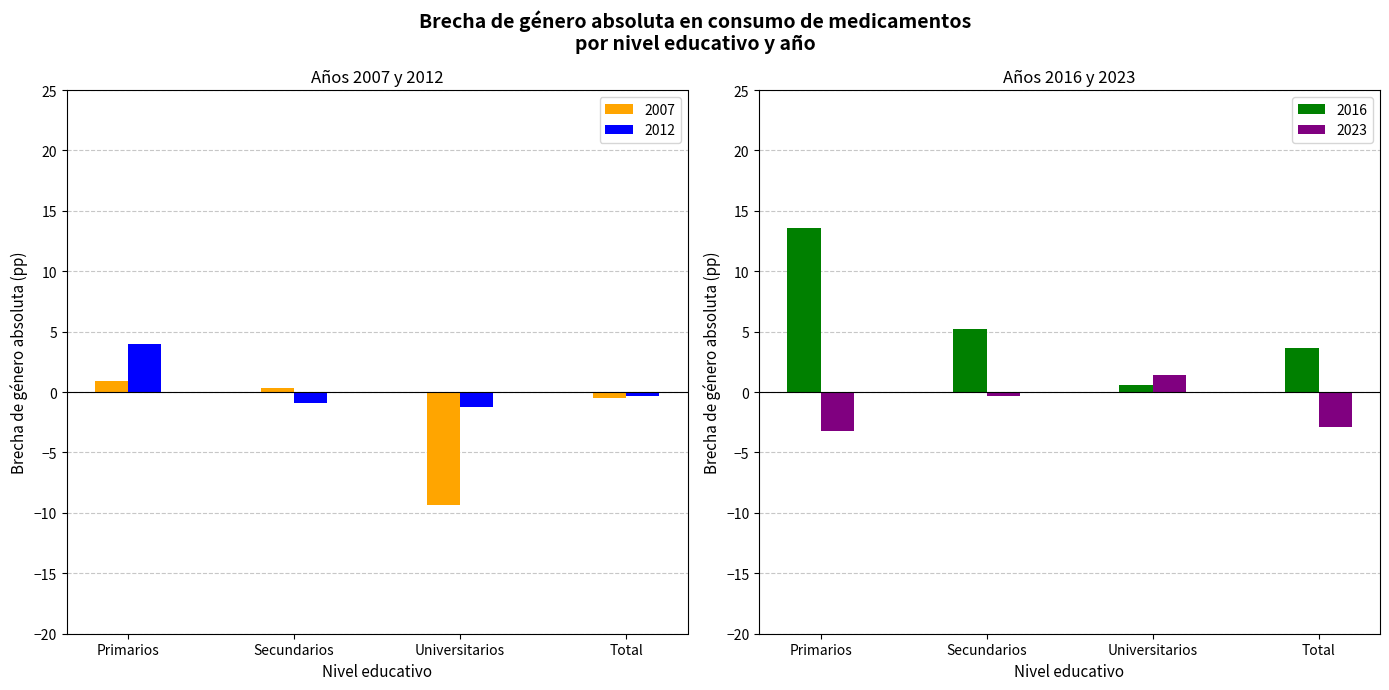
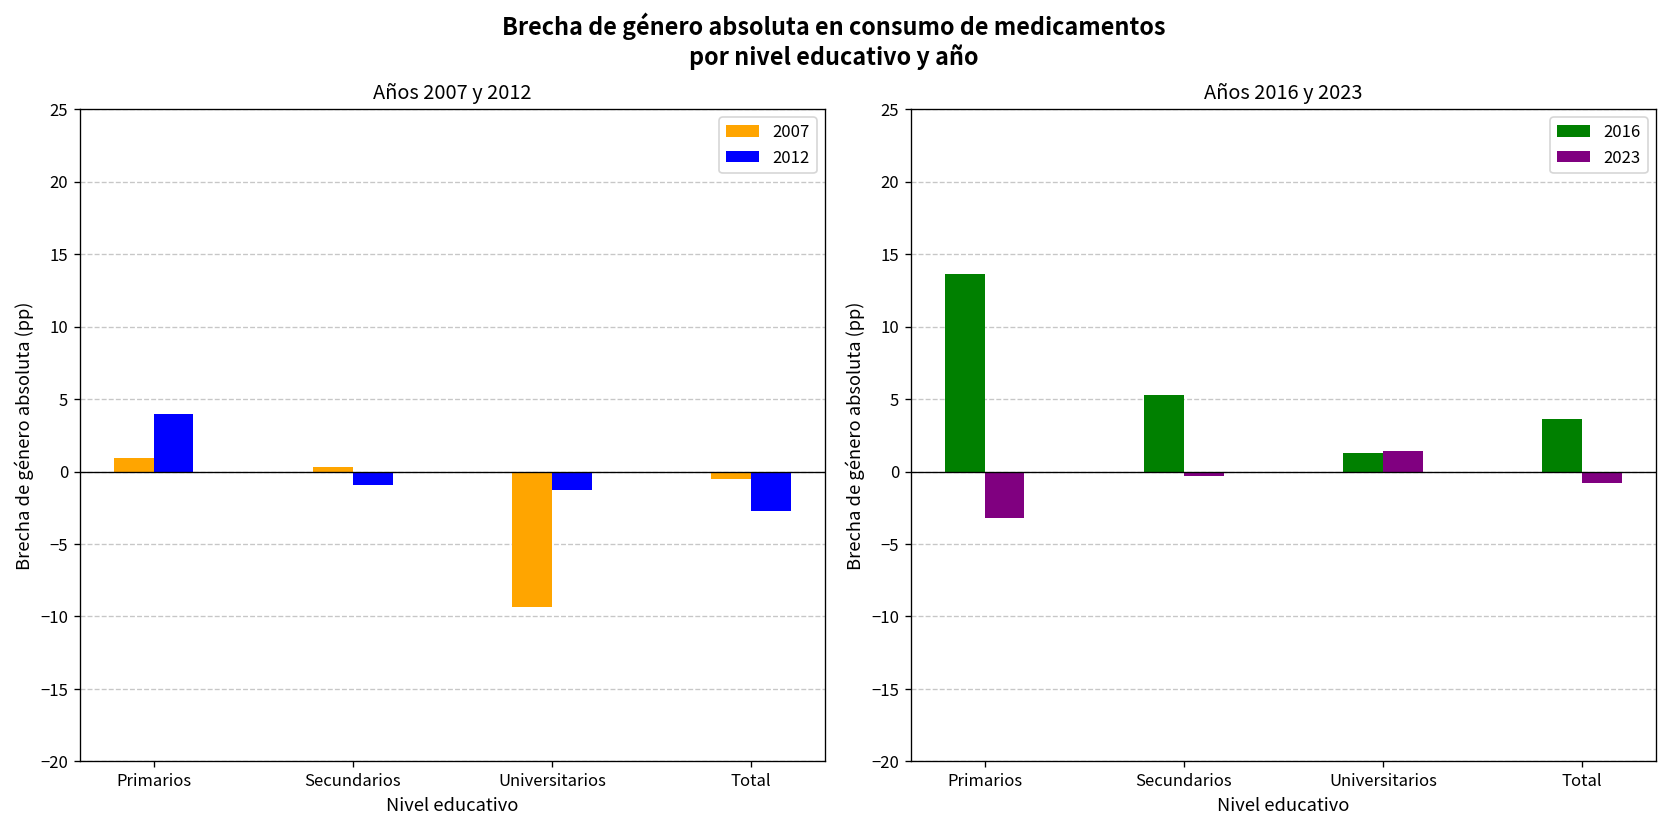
Años 2007 y 2012, 2012, Total: -0.3 -> -2.7
Años 2016 y 2023, 2016, Universitarios: 0.6 -> 1.3
Años 2016 y 2023, 2023, Total: -2.9 -> -0.8
